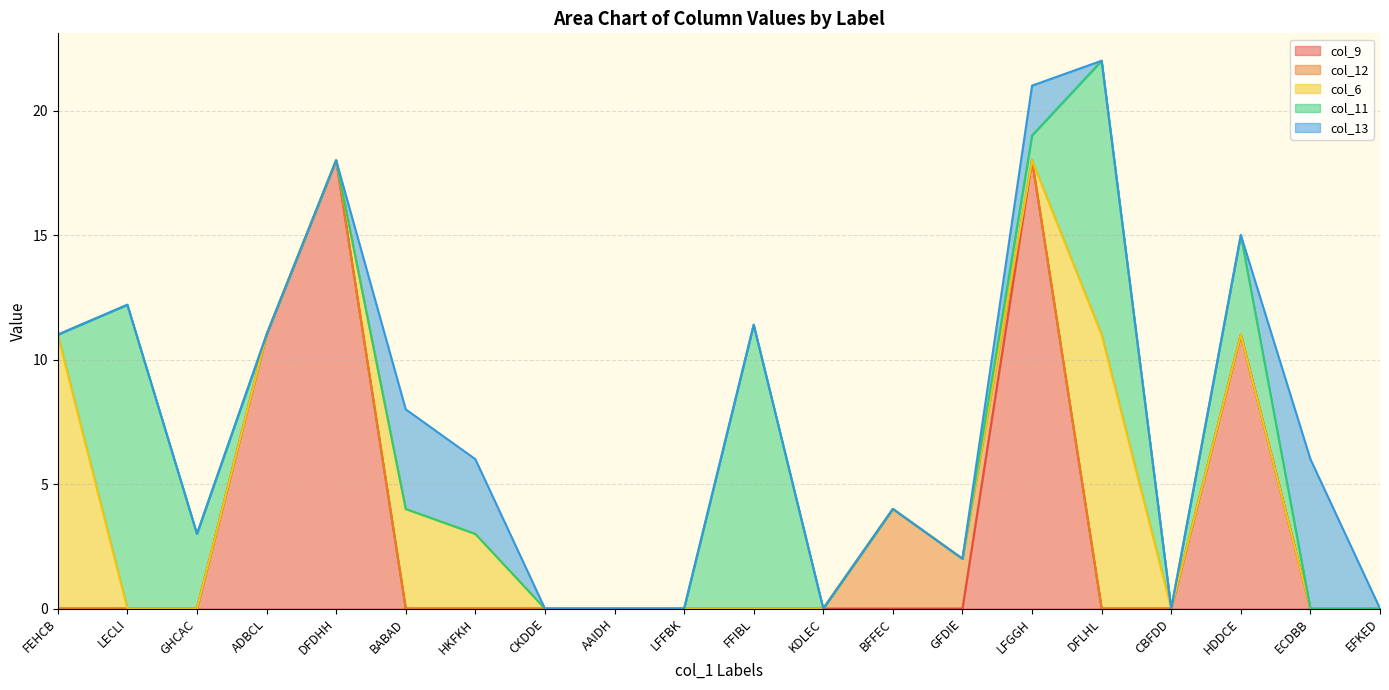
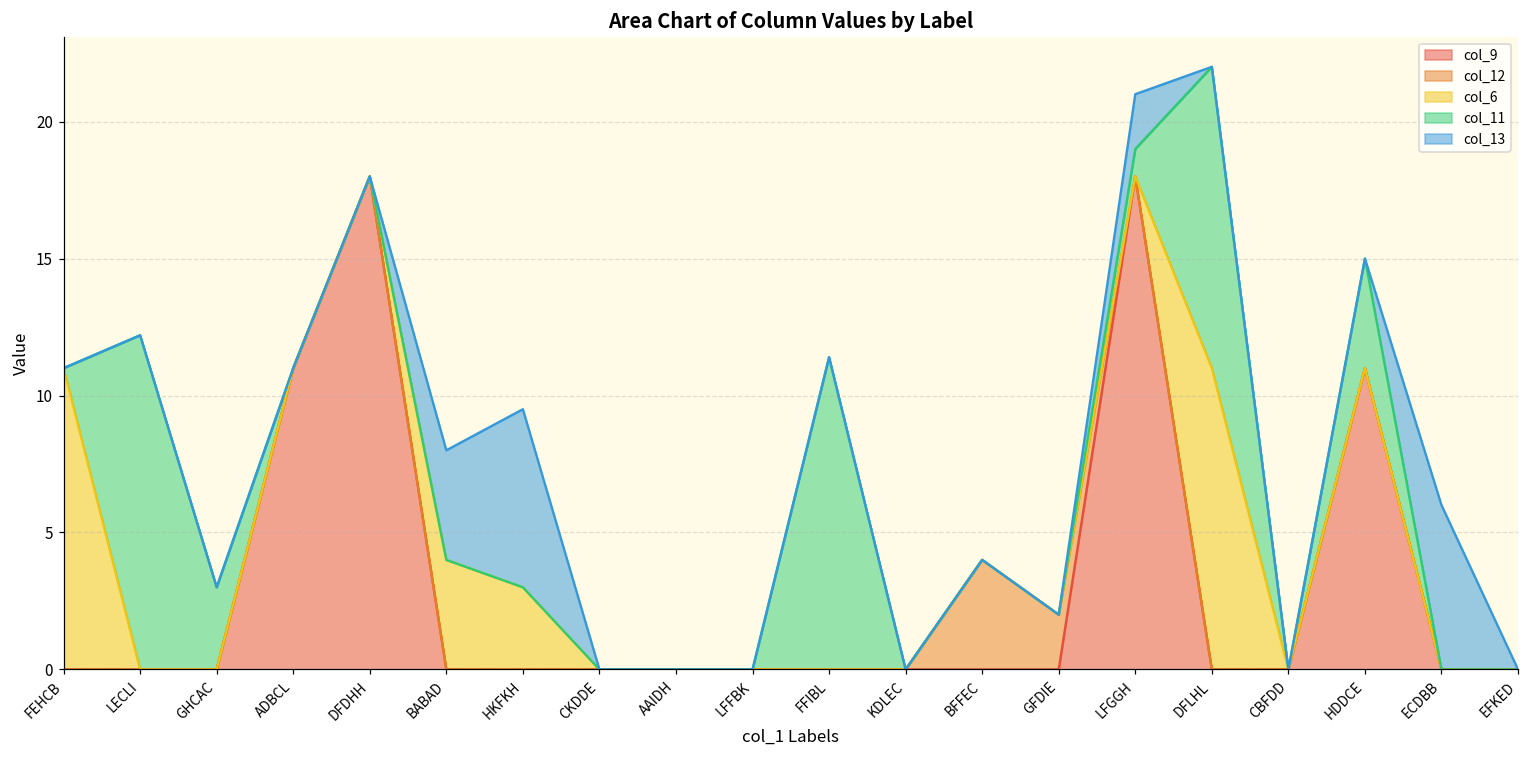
col_13, HKFKH: 3.0 -> 6.5
